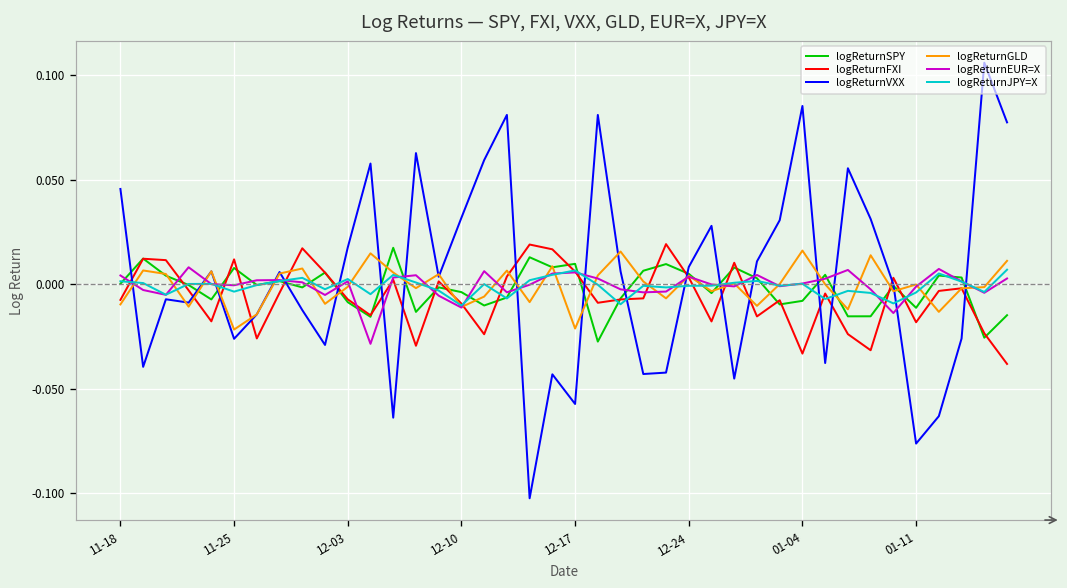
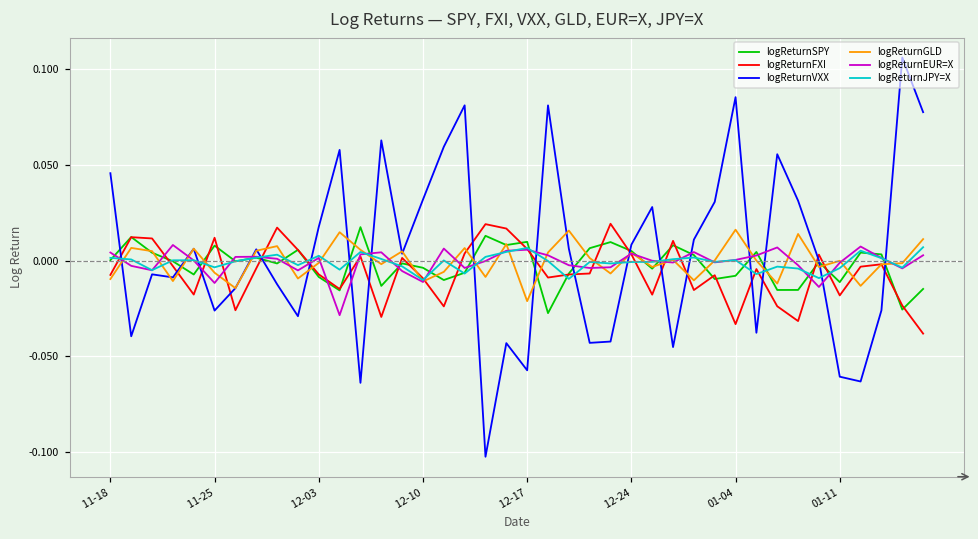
logReturnGLD, 11-25: -0.022 -> -0.006
logReturnEUR=X, 11-25: 0.000 -> -0.012
logReturnVXX, 01-11: -0.076 -> -0.061
